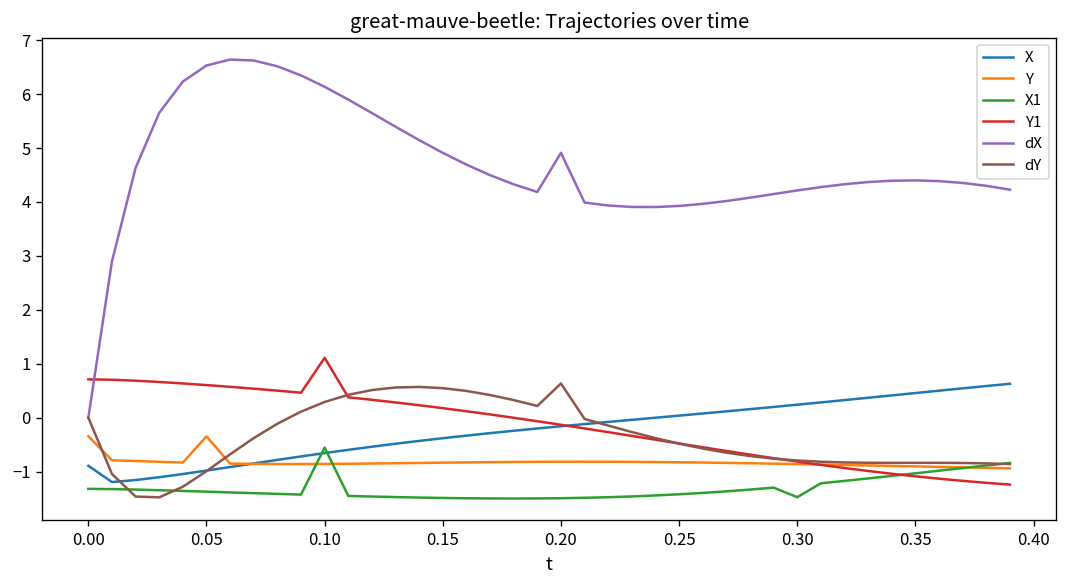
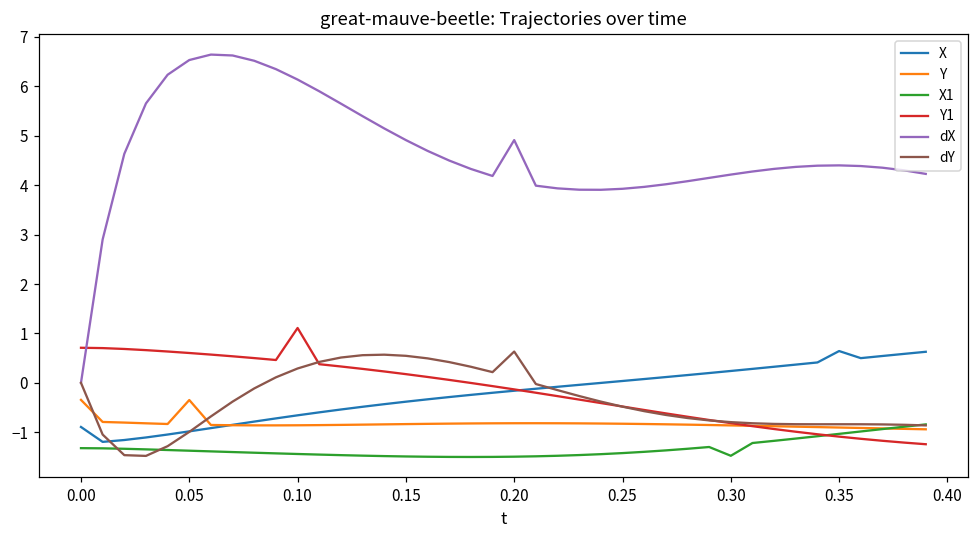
X1, 0.10: -0.6 -> -1.4
X, 0.35: 0.5 -> 0.6
